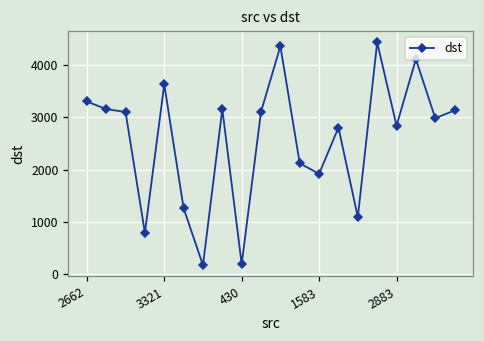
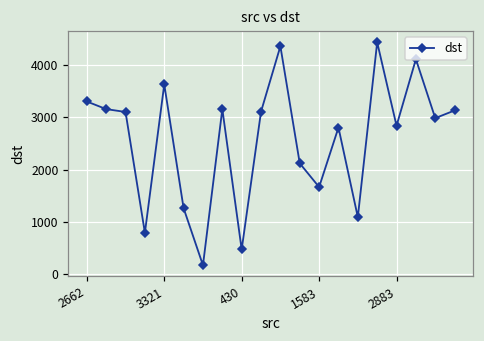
430: 200 -> 500
1583: 1900 -> 1700
